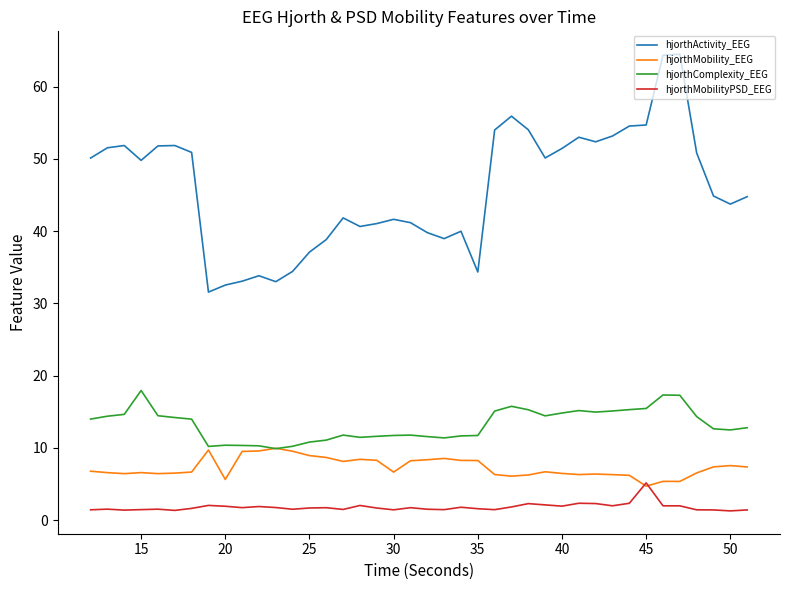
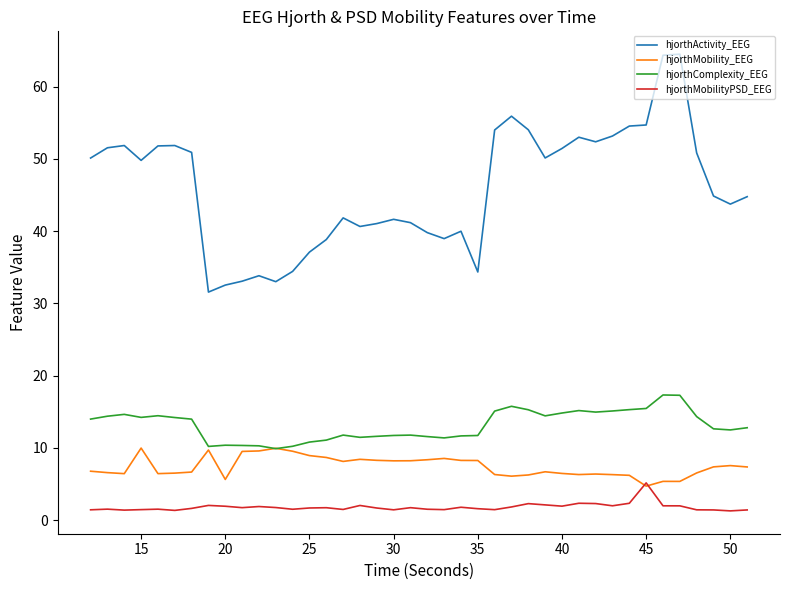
hjorthMobility_EEG, 15: 7 -> 10
hjorthComplexity_EEG, 15: 18 -> 14
hjorthMobility_EEG, 30: 7 -> 8
